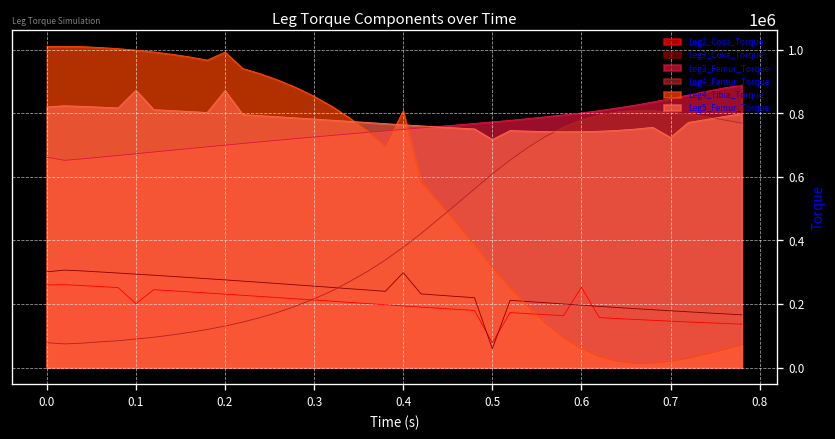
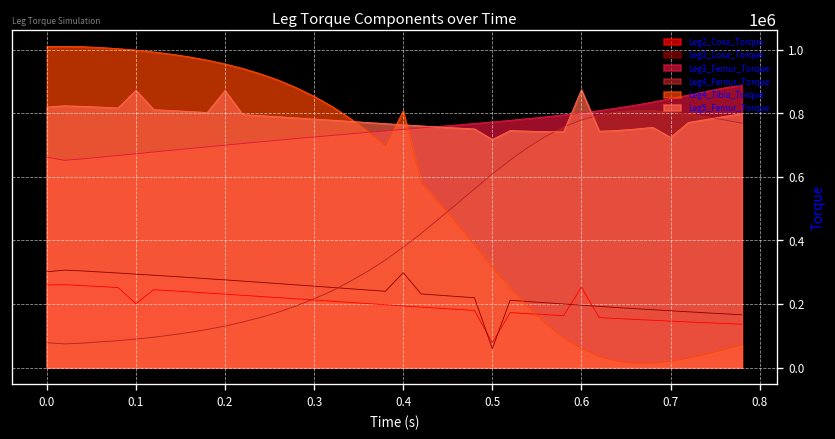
Leg4_Tibia_Torque, 0.2: 990000 -> 960000
Leg5_Femur_Torque, 0.6: 740000 -> 870000
